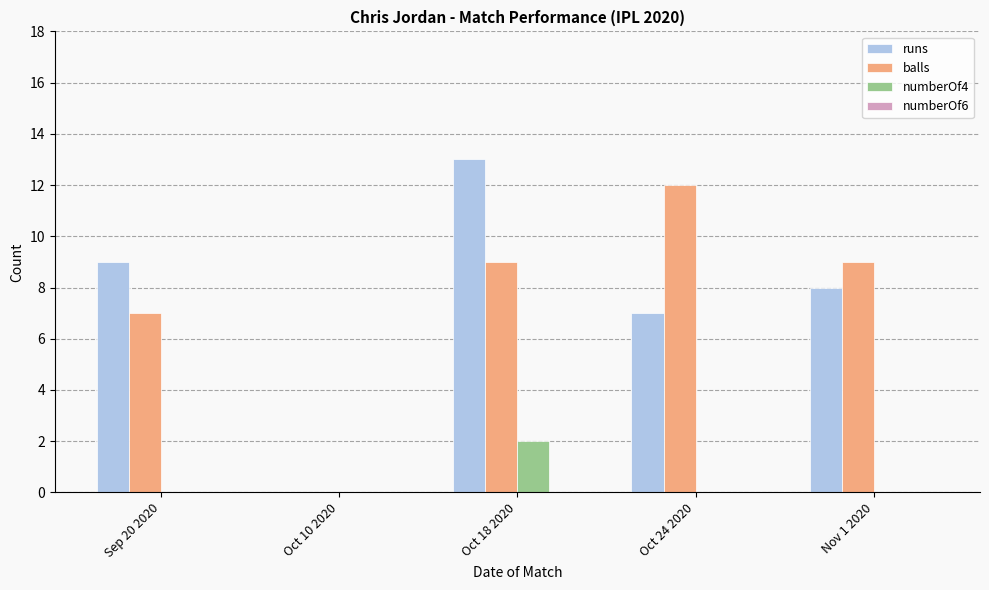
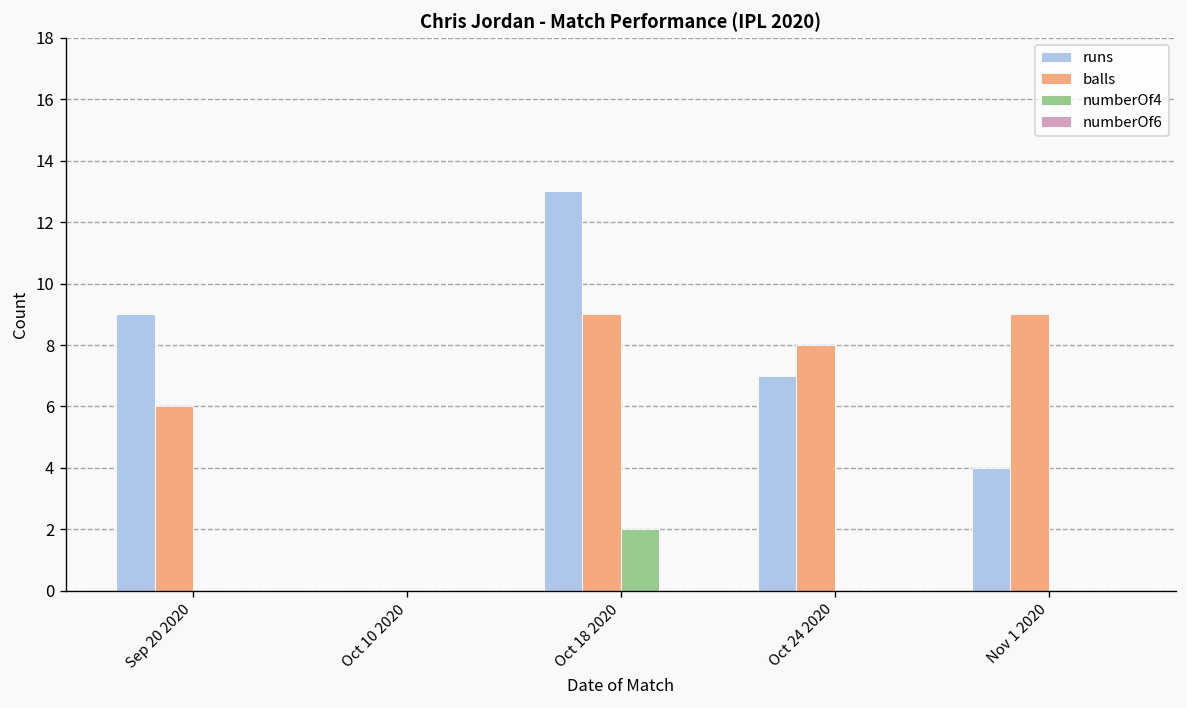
balls, Sep 20 2020: 7 -> 6
balls, Oct 24 2020: 12 -> 8
runs, Nov 1 2020: 8 -> 4
